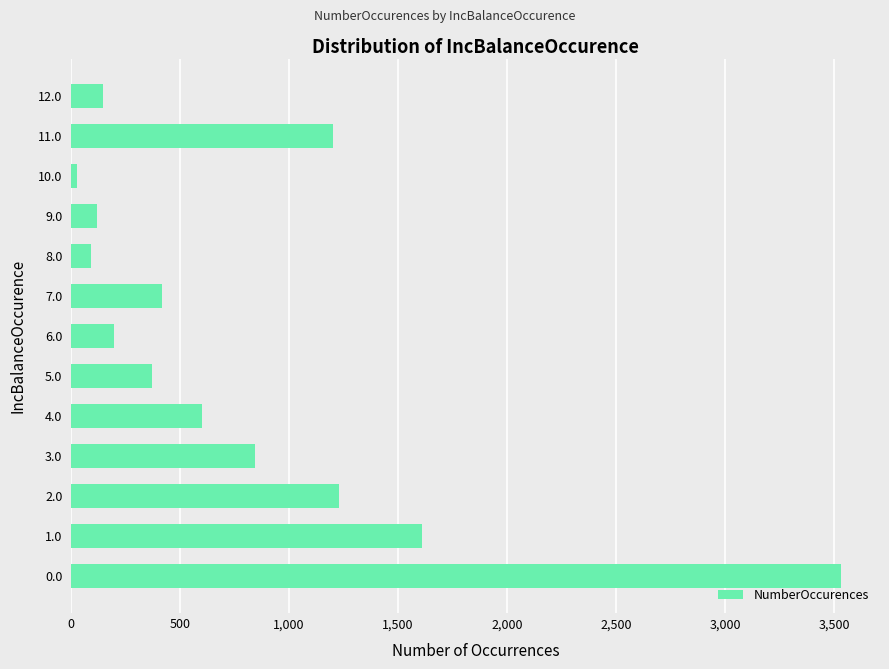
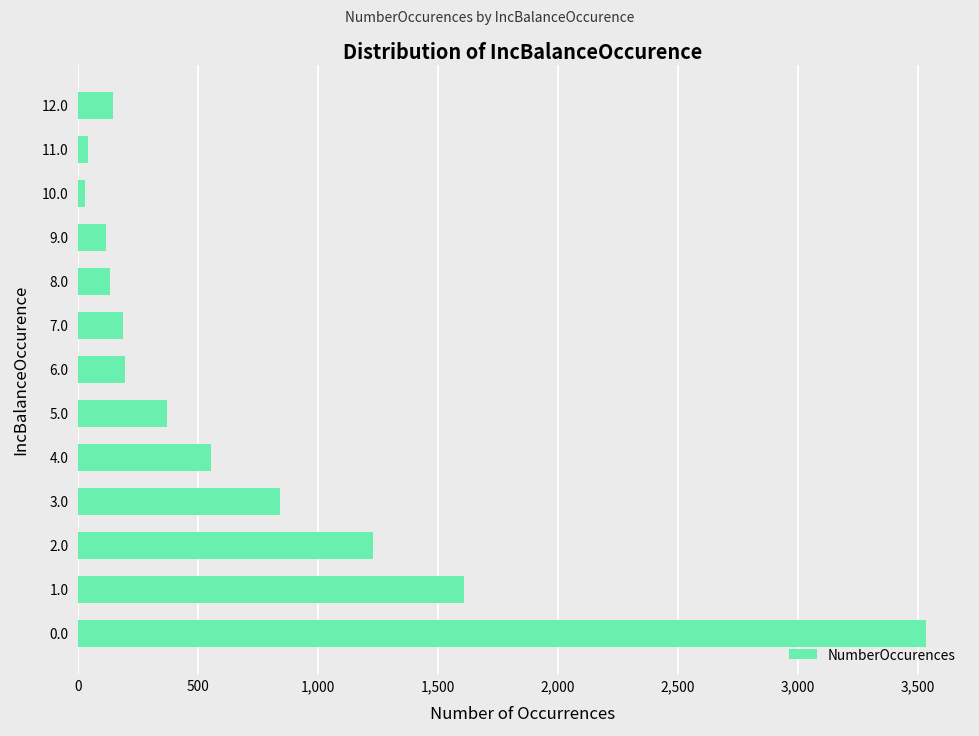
11.0: 1,200 -> 40
8.0: 90 -> 130
7.0: 420 -> 190
4.0: 600 -> 560
